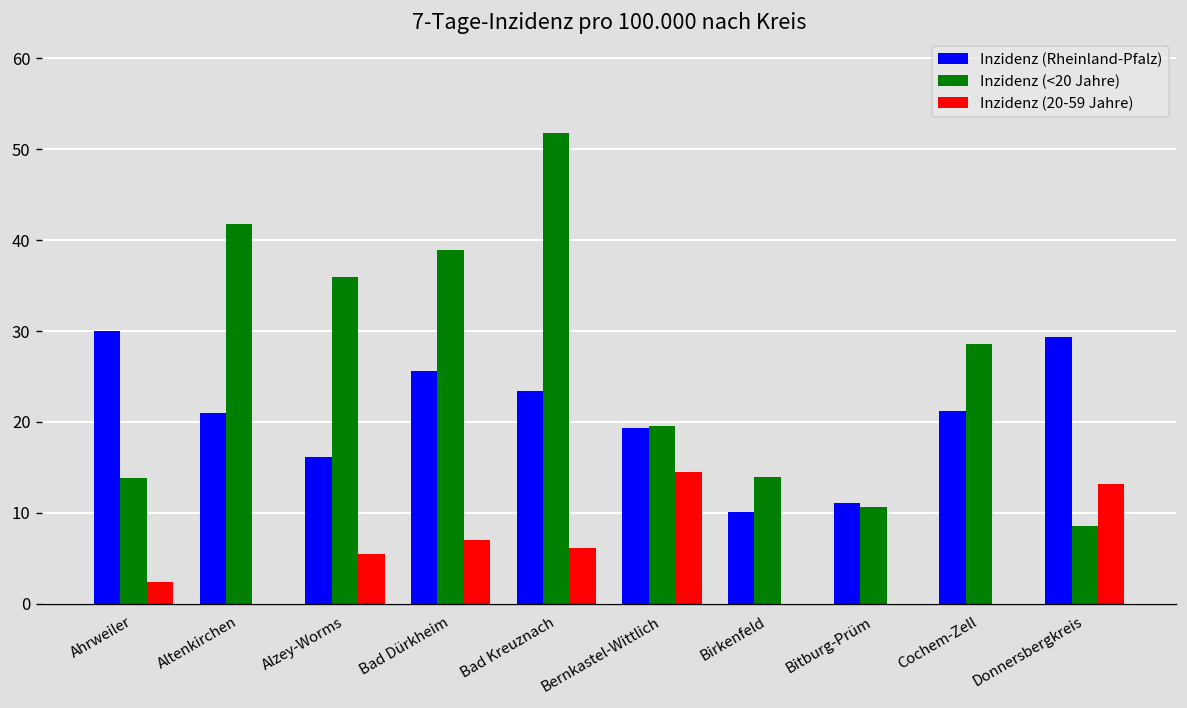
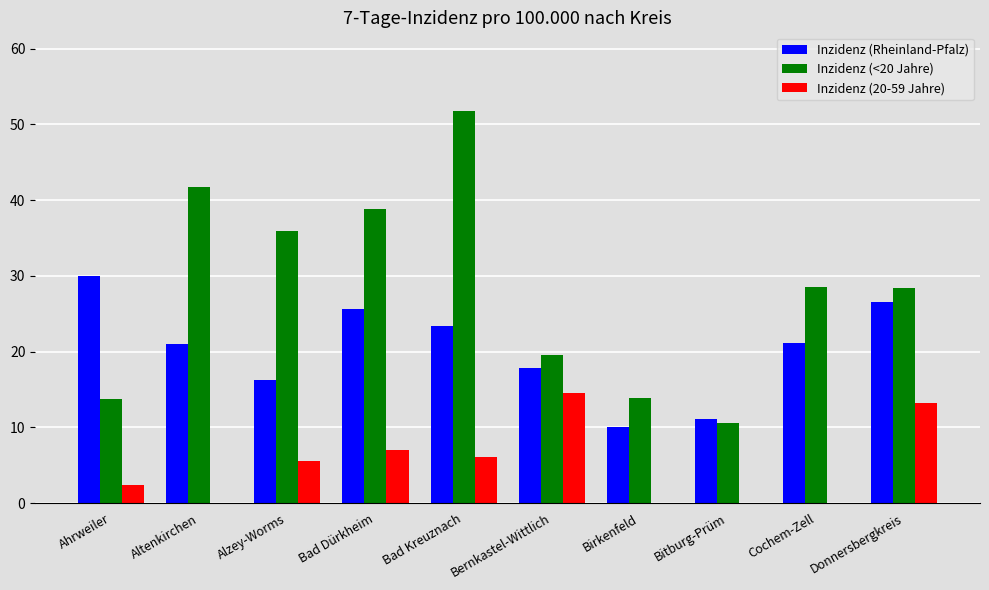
Inzidenz (Rheinland-Pfalz), Bernkastel-Wittlich: 19 -> 18
Inzidenz (Rheinland-Pfalz), Donnersbergkreis: 29 -> 27
Inzidenz (<20 Jahre), Donnersbergkreis: 9 -> 28
